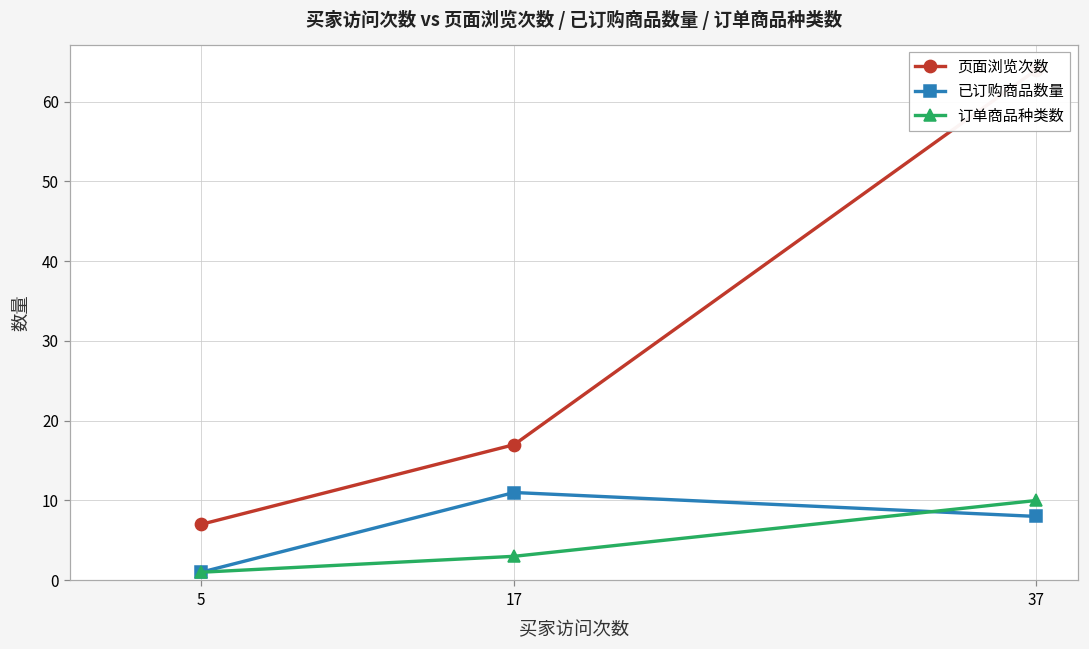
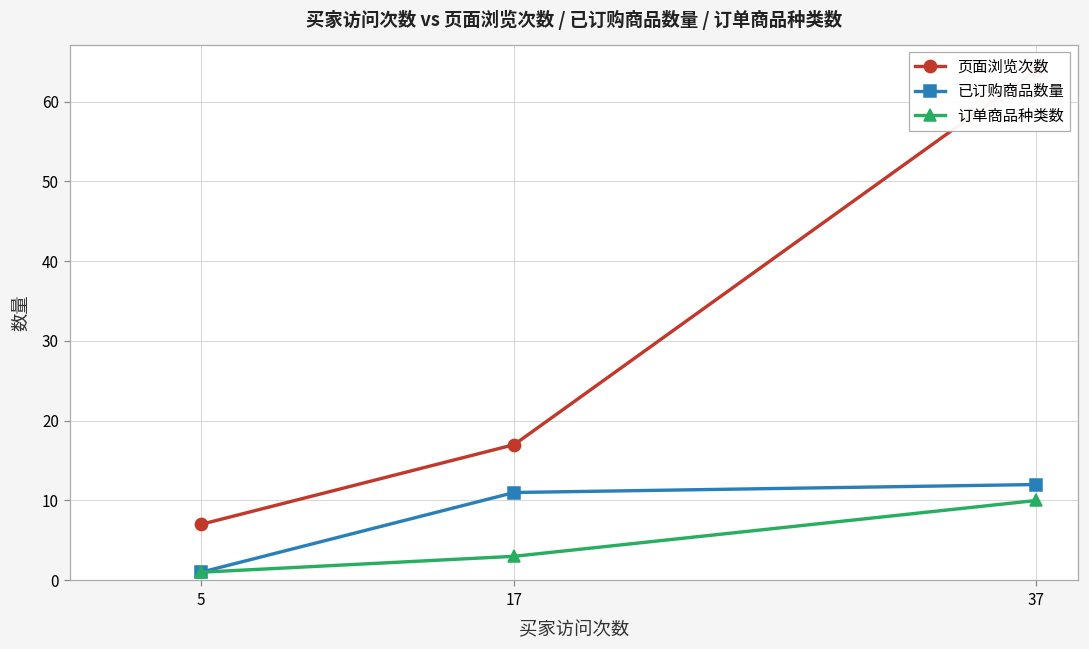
已订购商品数量, 37: 8 -> 12
